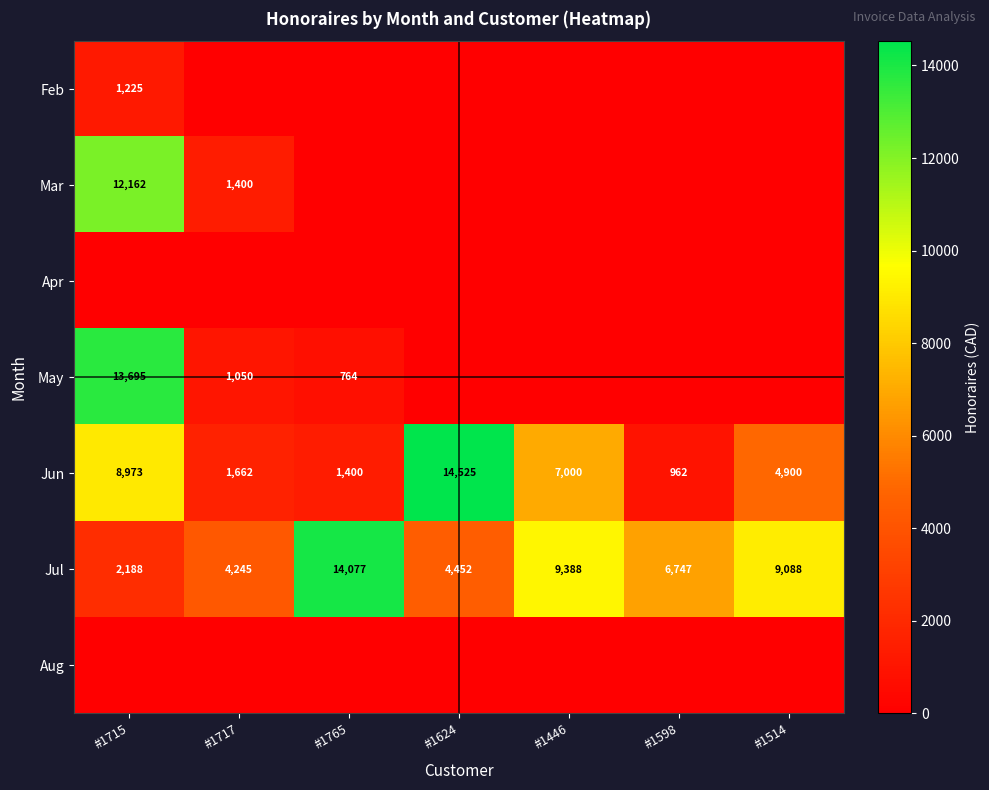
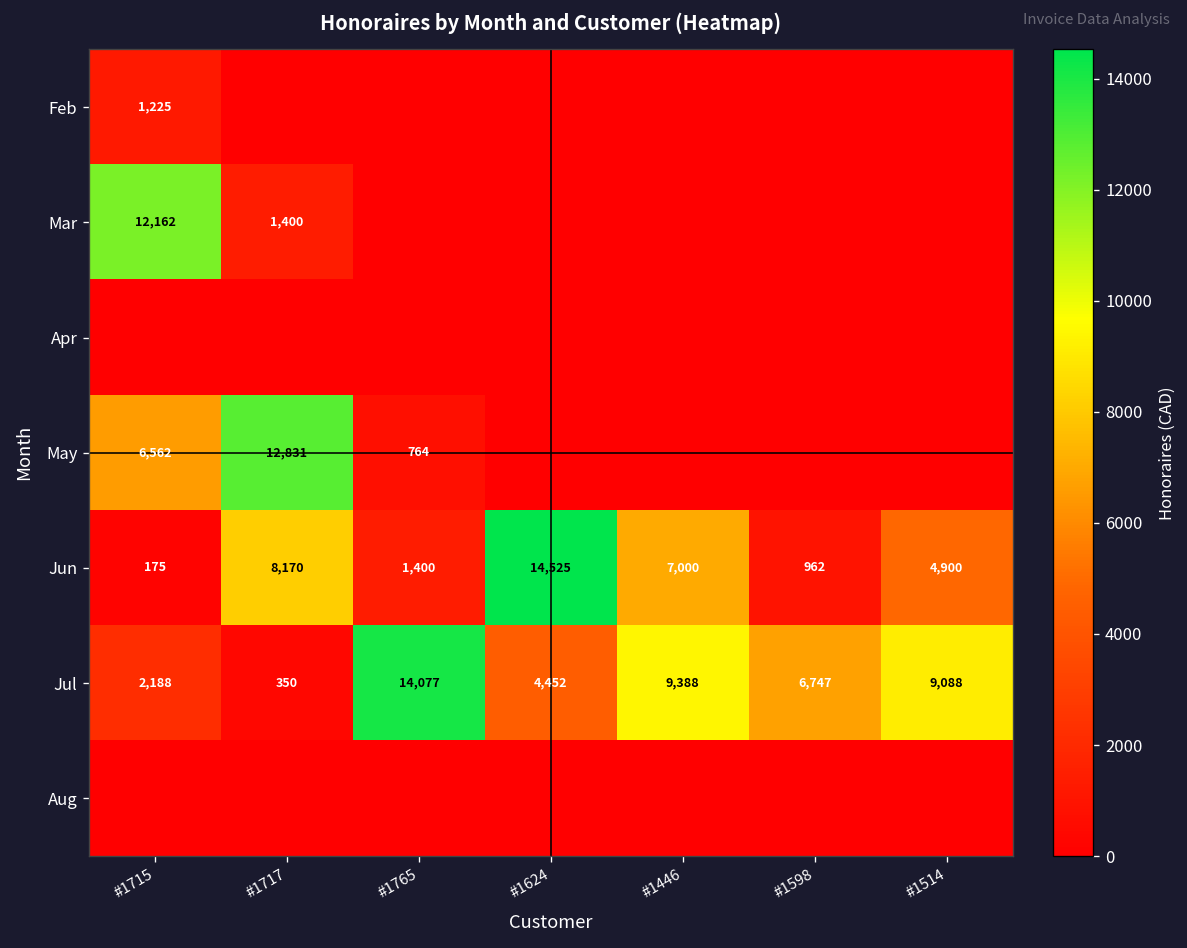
May, #1715: 13,695 -> 6,562
May, #1717: 1,050 -> 12,831
Jun, #1715: 8,973 -> 175
Jun, #1717: 1,662 -> 8,170
Jul, #1717: 4,245 -> 350
